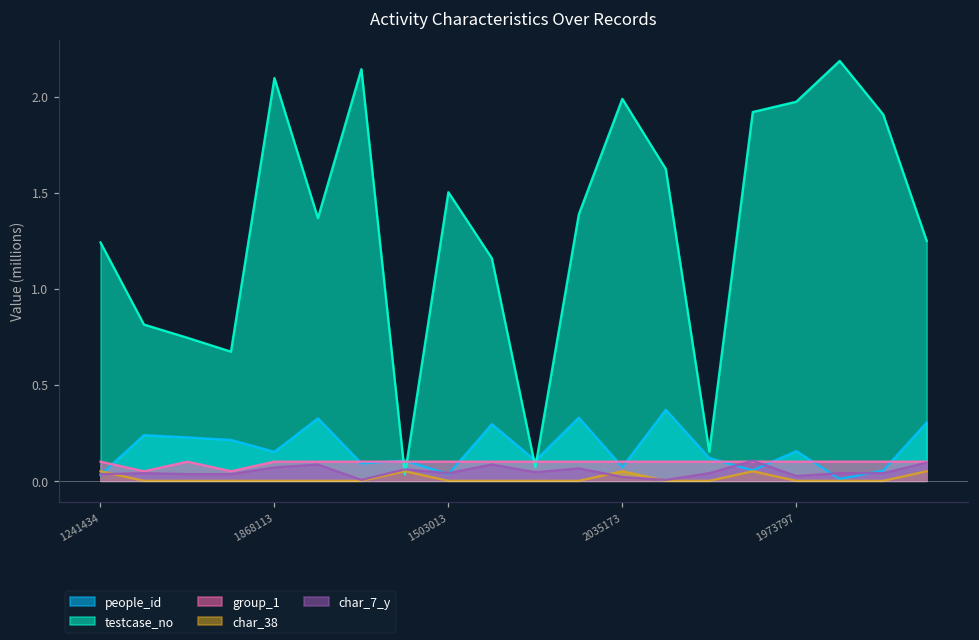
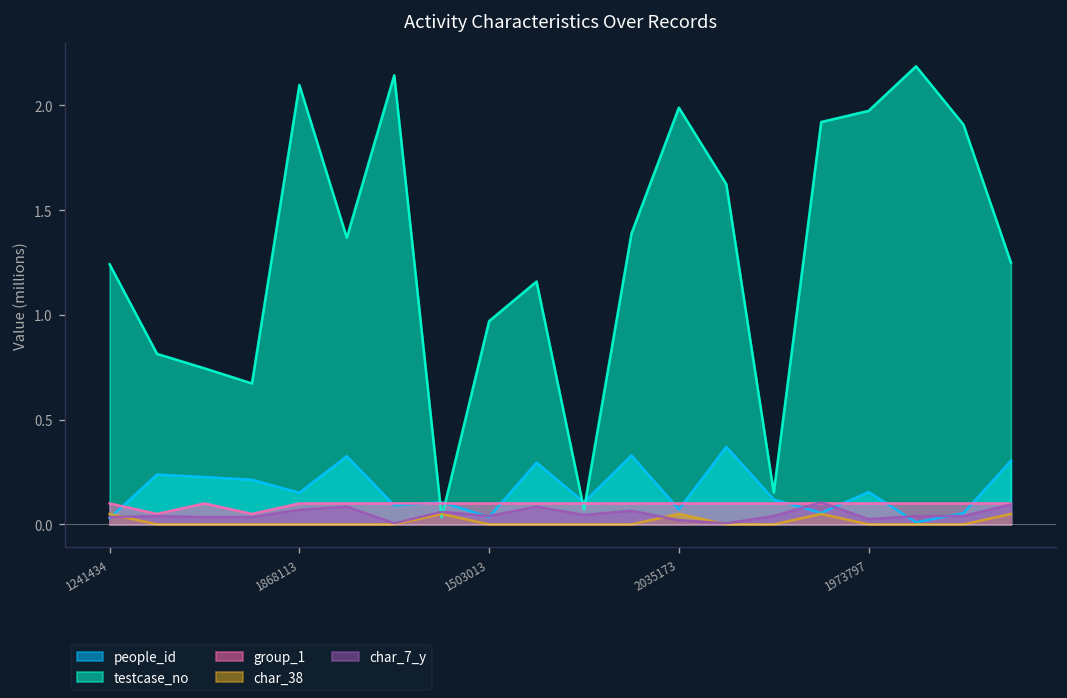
testcase_no, 1503013: 1.50 -> 0.97
